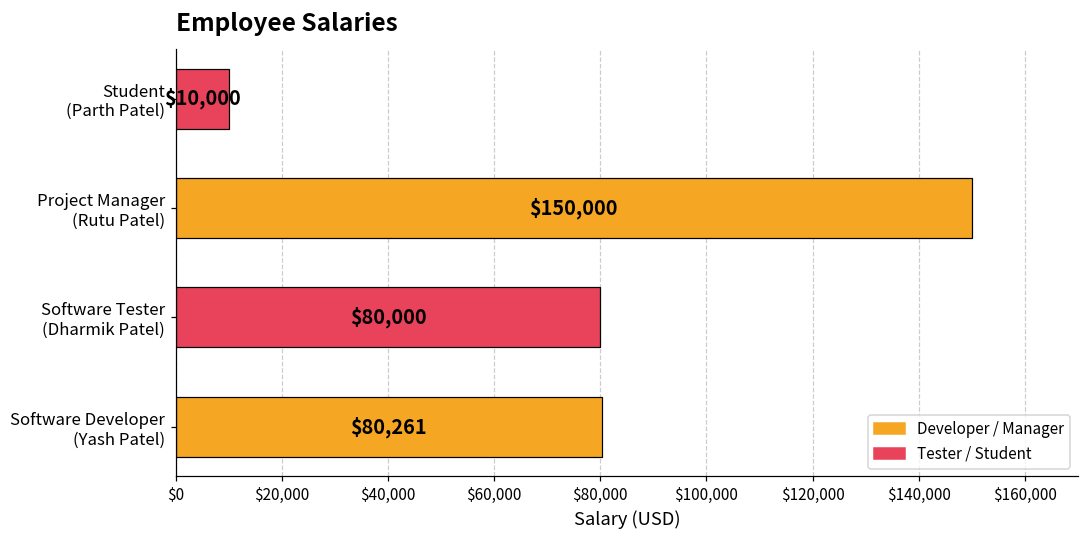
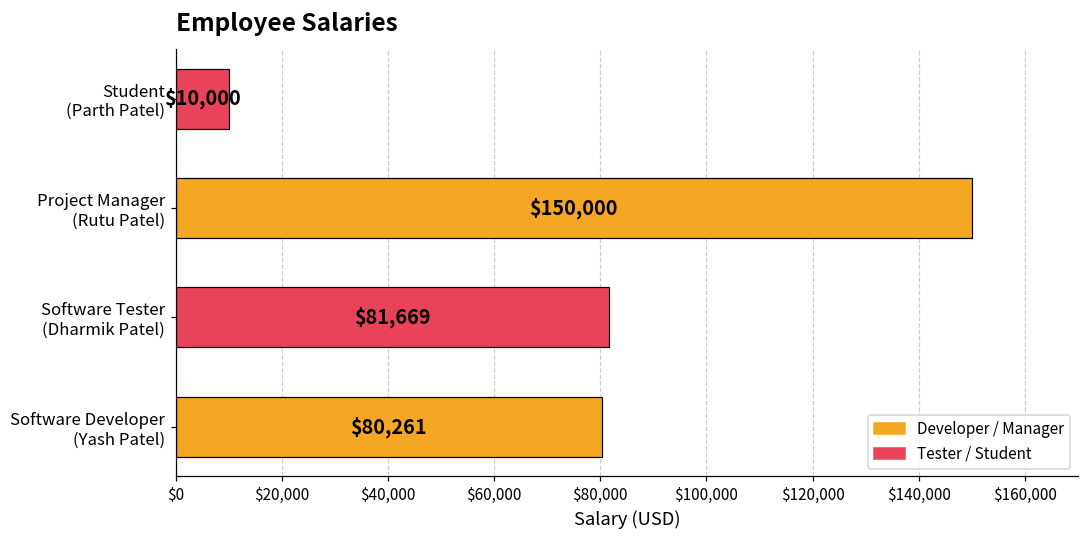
Software Tester (Dharmik Patel): $80,000 -> $81,669
